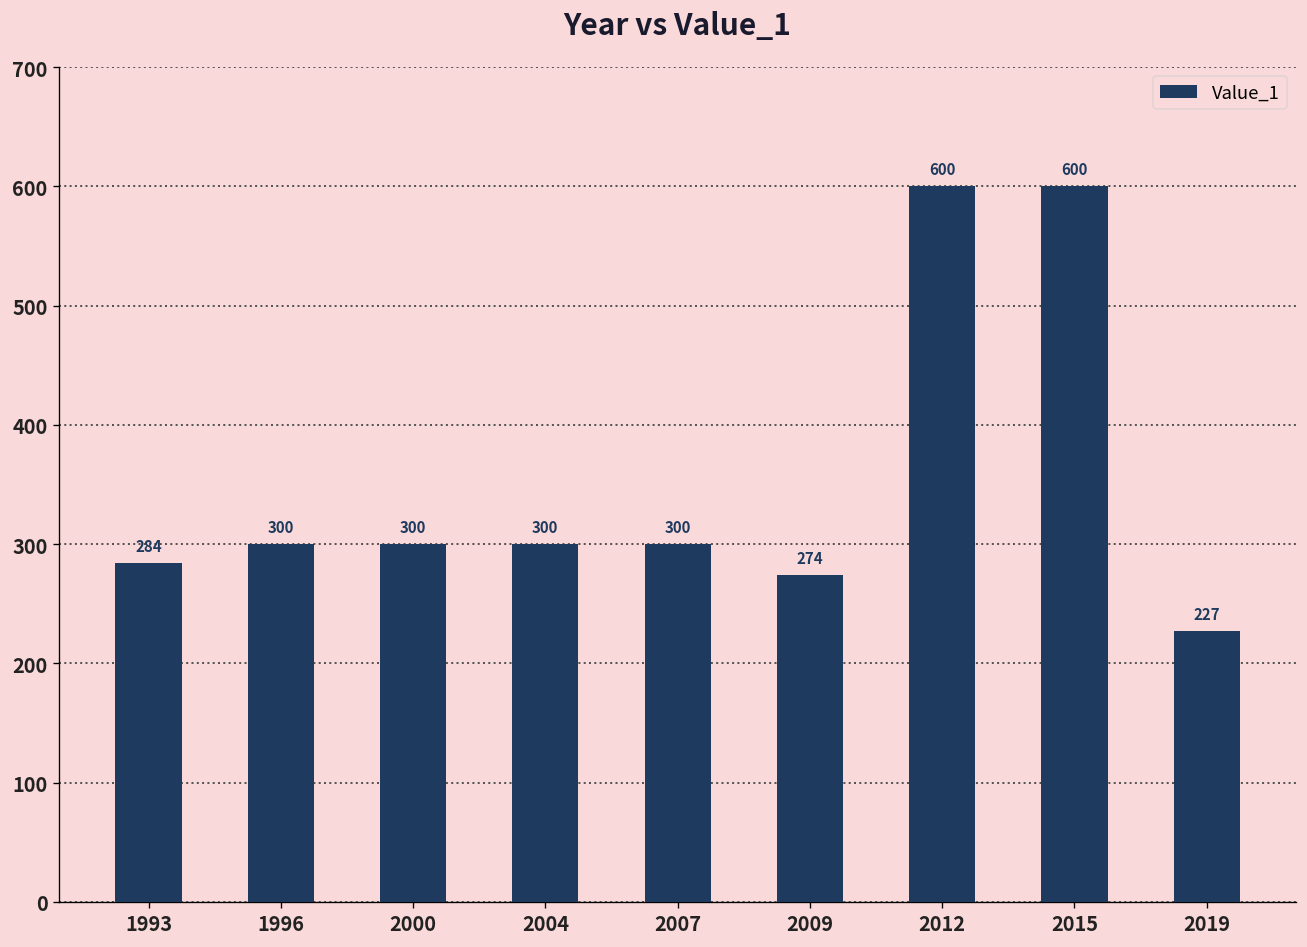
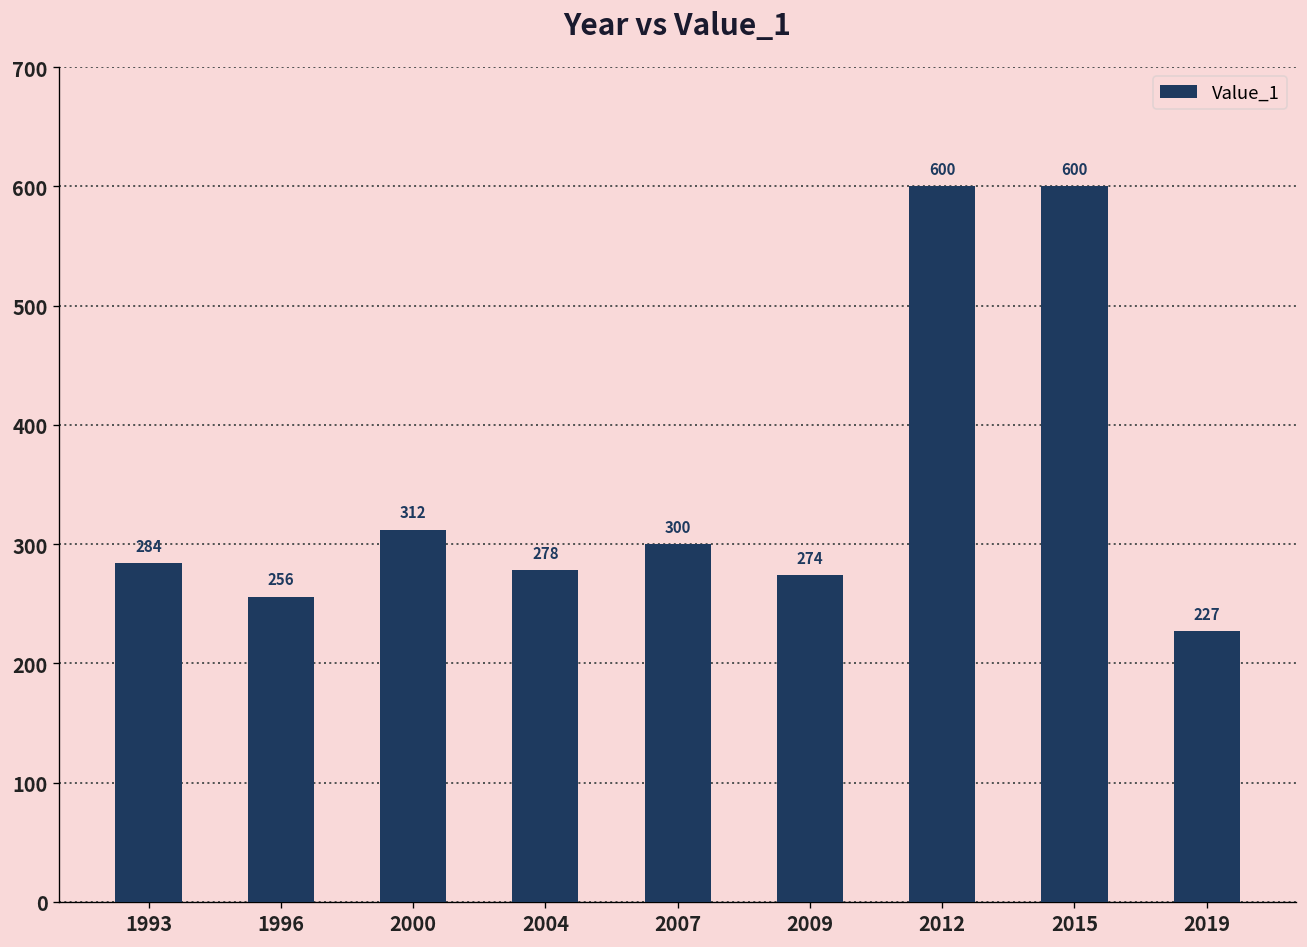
1996: 300 -> 256
2000: 300 -> 312
2004: 300 -> 278
